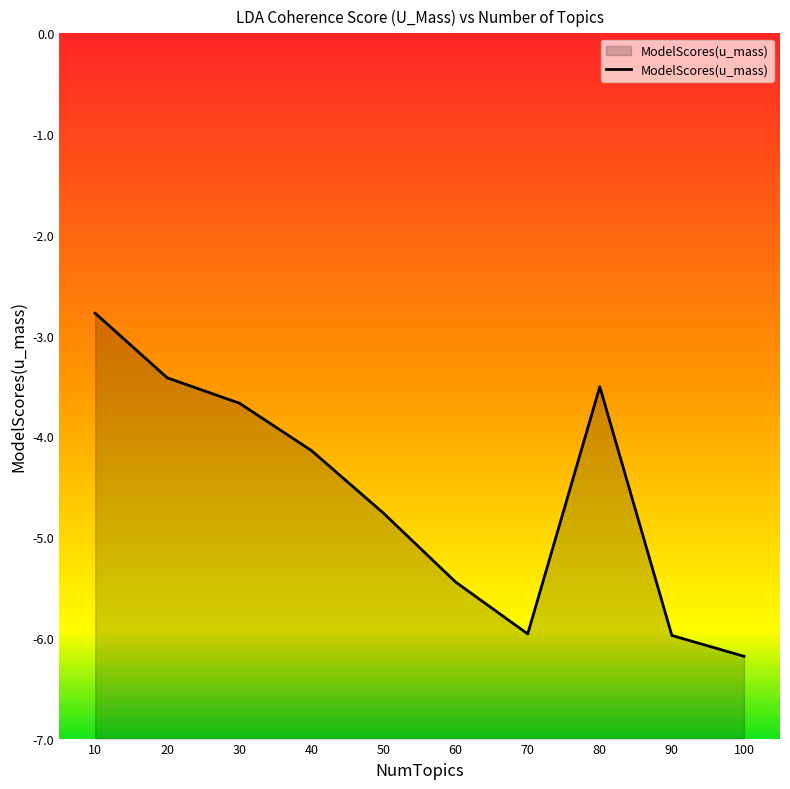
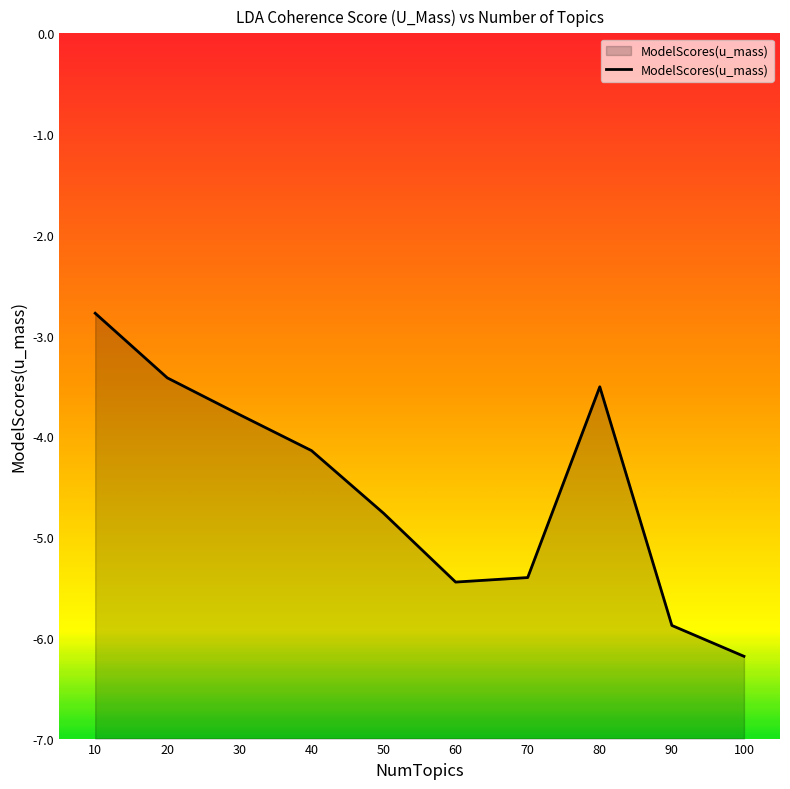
30: -3.67 -> -3.78
70: -5.96 -> -5.40
90: -5.98 -> -5.88
